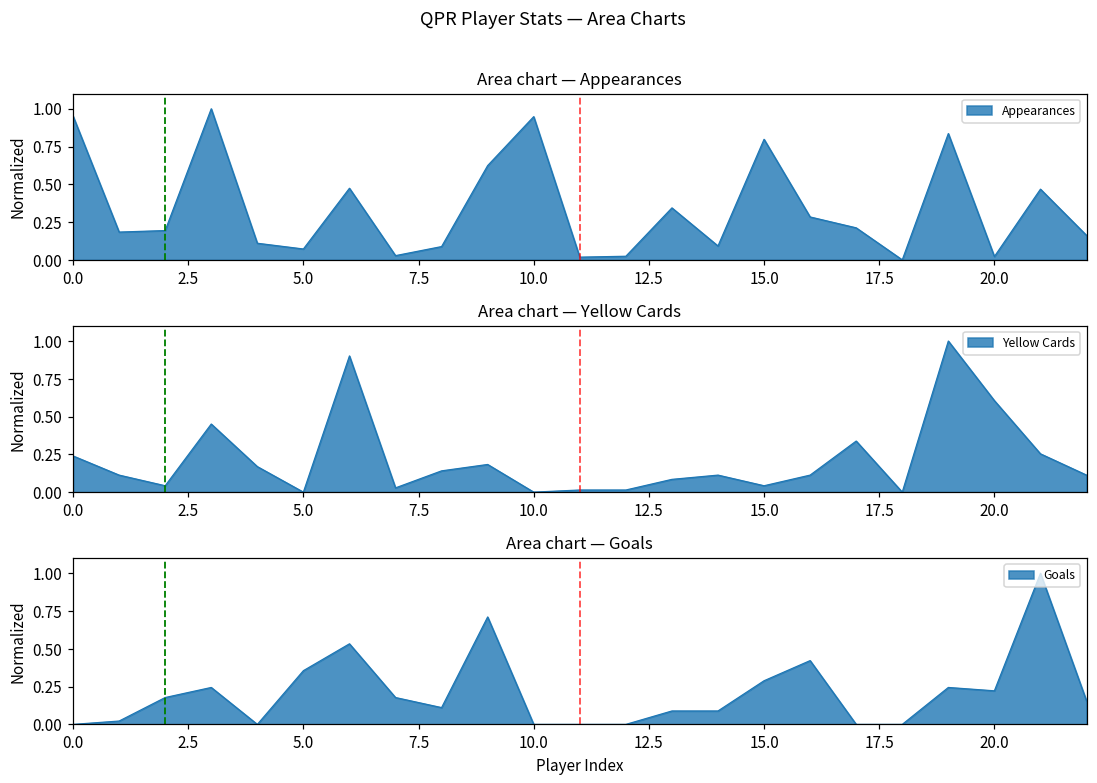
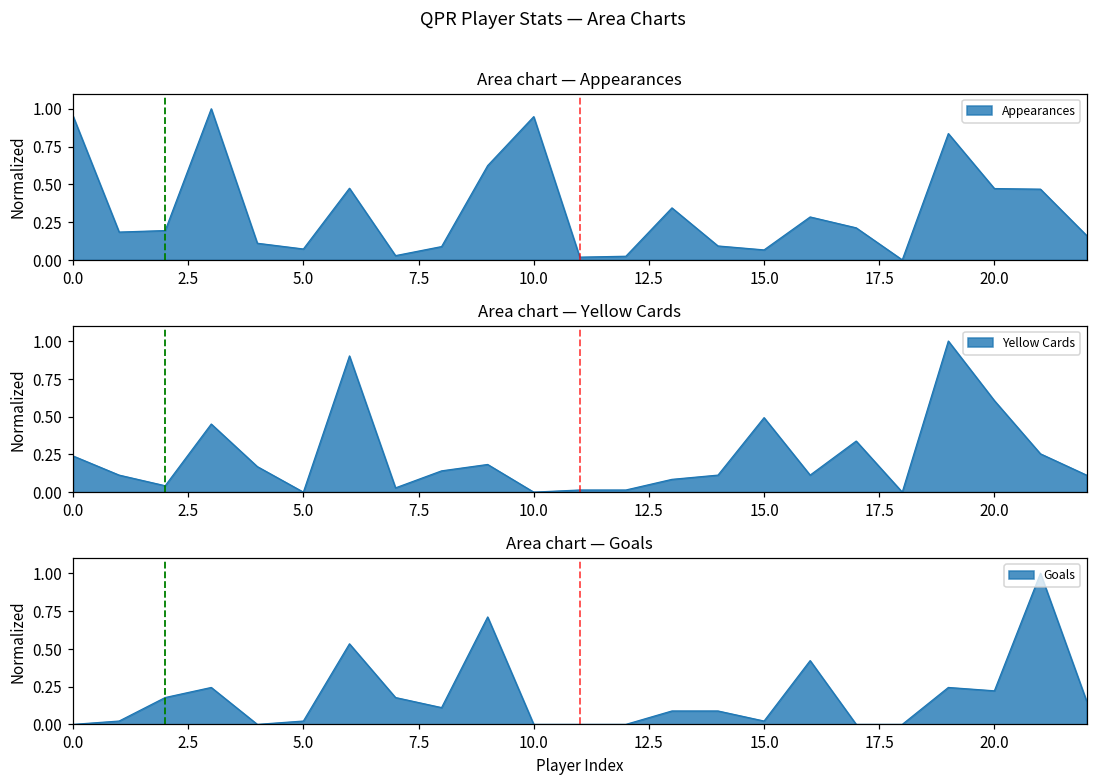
Area chart — Appearances, 15.0: 0.80 -> 0.07
Area chart — Appearances, 20.0: 0.02 -> 0.47
Area chart — Yellow Cards, 15.0: 0.04 -> 0.49
Area chart — Goals, 5.0: 0.36 -> 0.02
Area chart — Goals, 15.0: 0.29 -> 0.02
